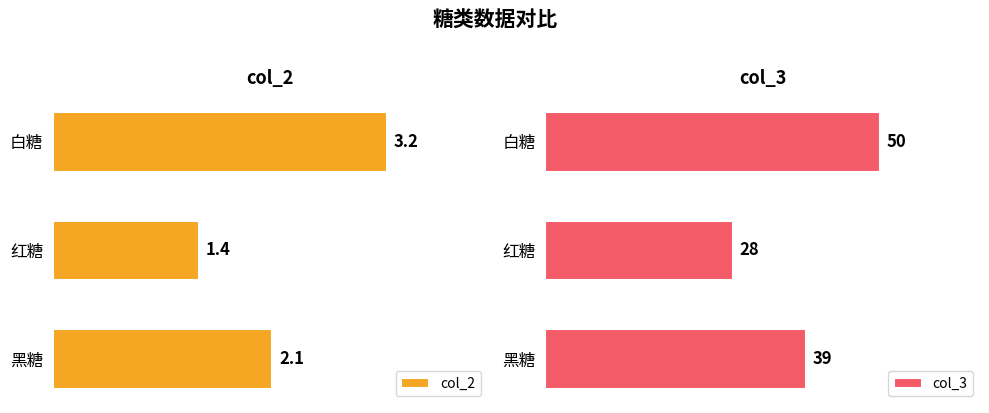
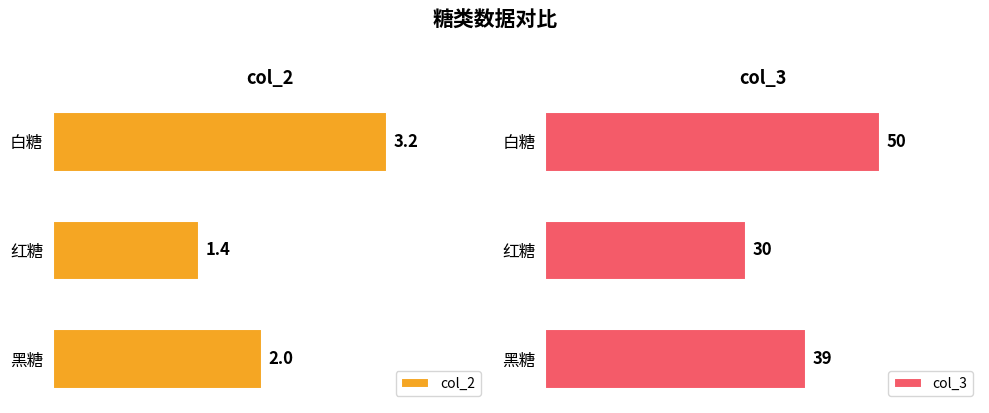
col_2, 黑糖: 2.1 -> 2.0
col_3, 红糖: 28 -> 30
